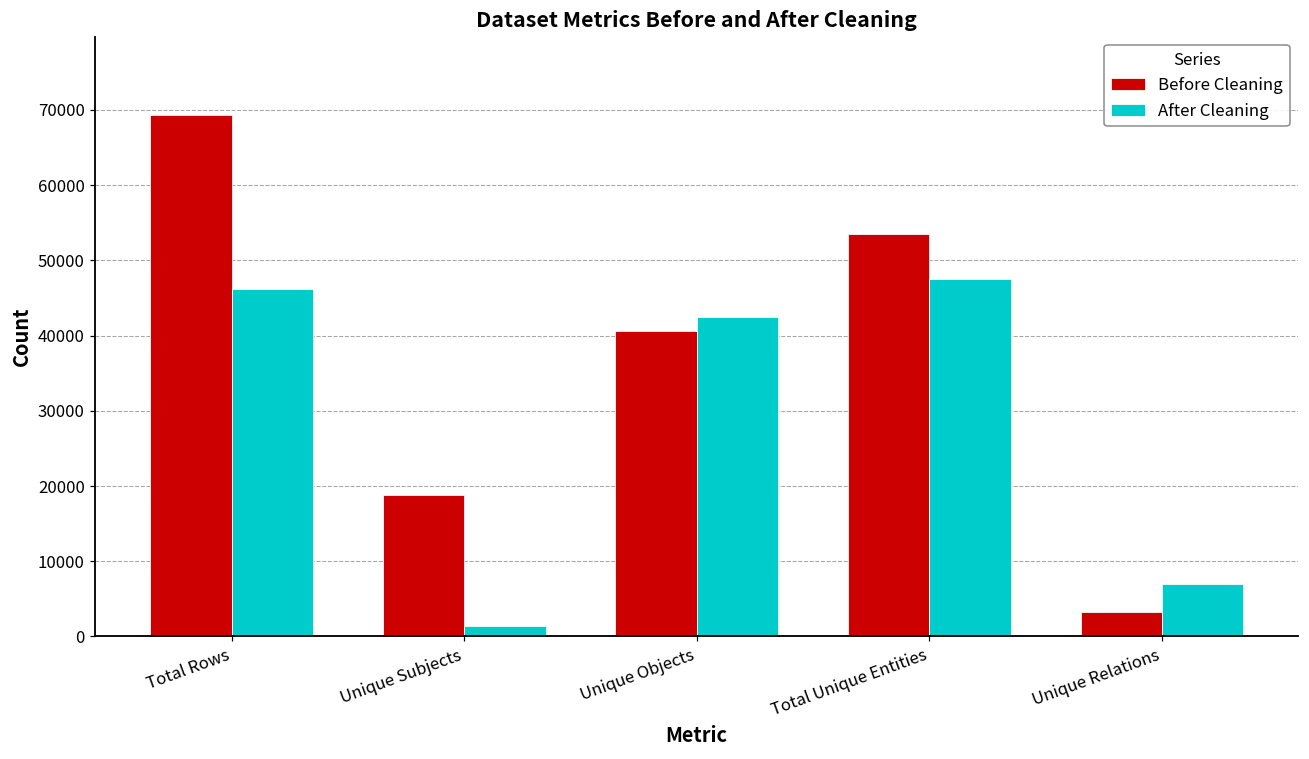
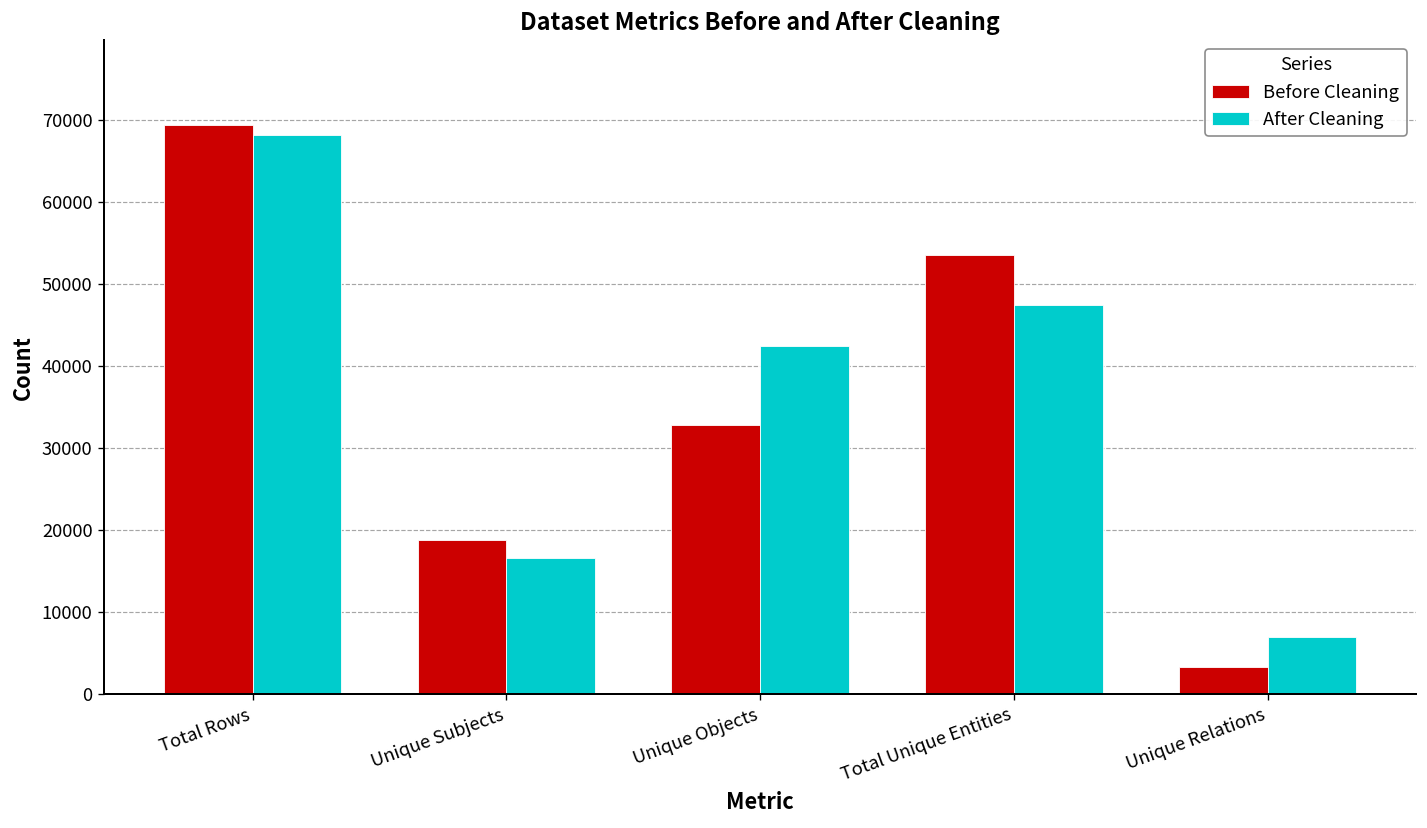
After Cleaning, Total Rows: 46000 -> 68000
After Cleaning, Unique Subjects: 1000 -> 17000
Before Cleaning, Unique Objects: 41000 -> 33000
